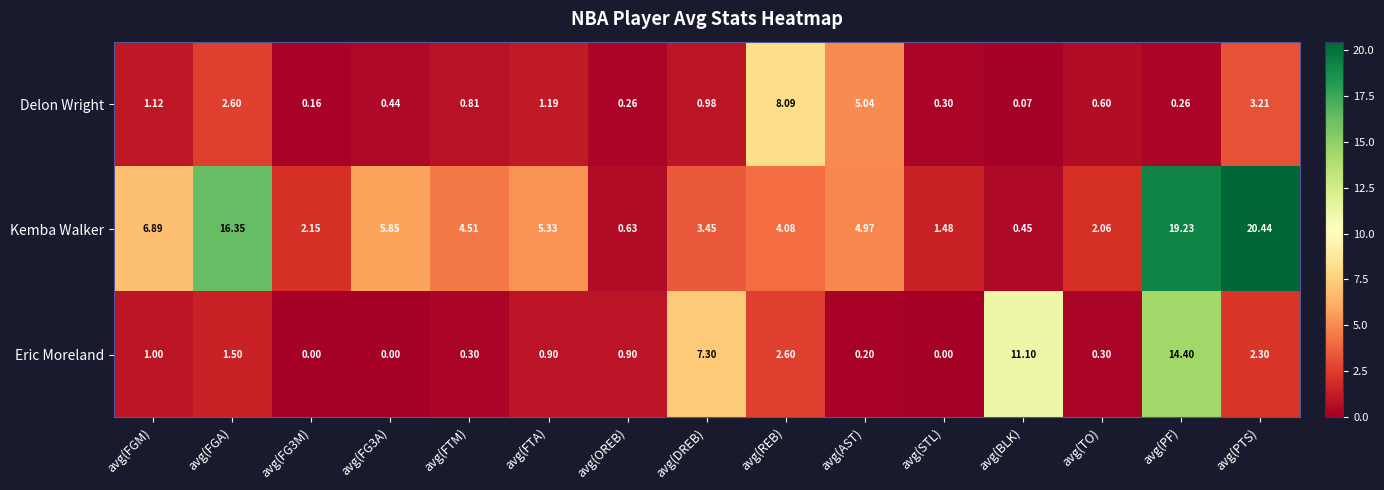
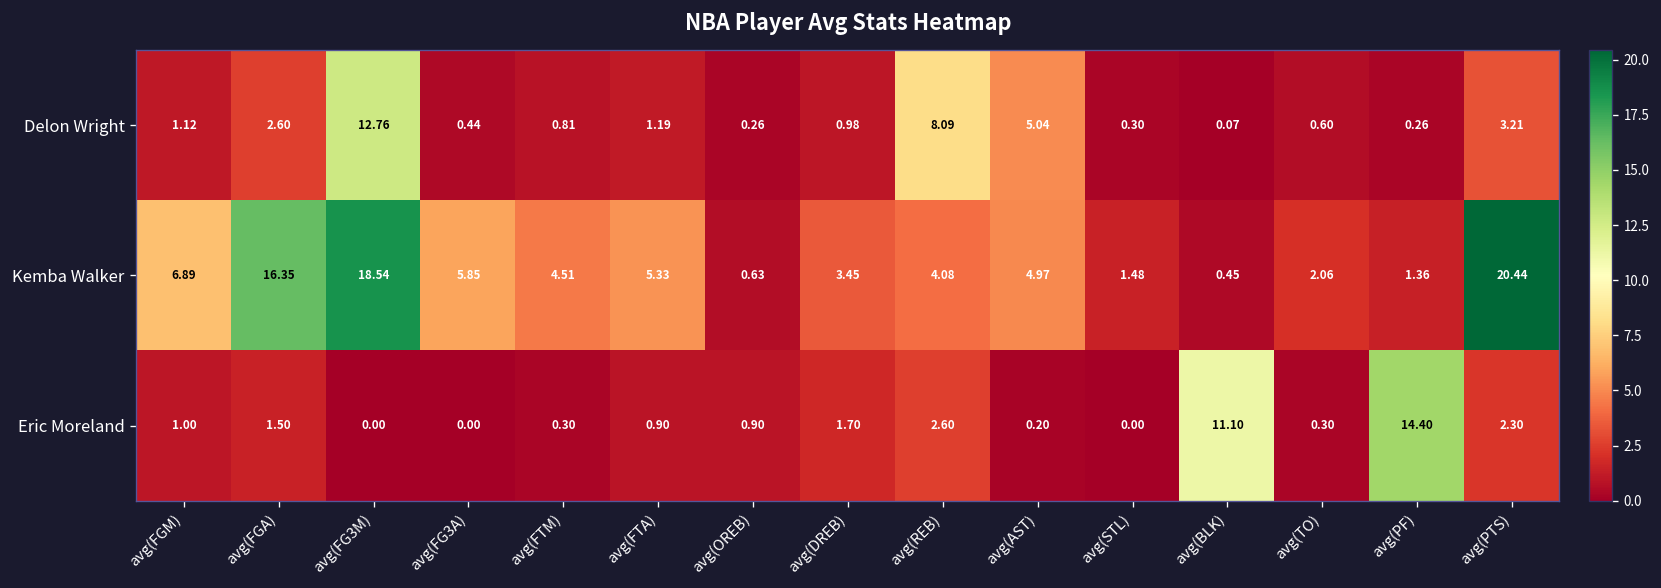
Delon Wright, avg(FG3M): 0.16 -> 12.76
Kemba Walker, avg(FG3M): 2.15 -> 18.54
Kemba Walker, avg(PF): 19.23 -> 1.36
Eric Moreland, avg(DREB): 7.30 -> 1.70
